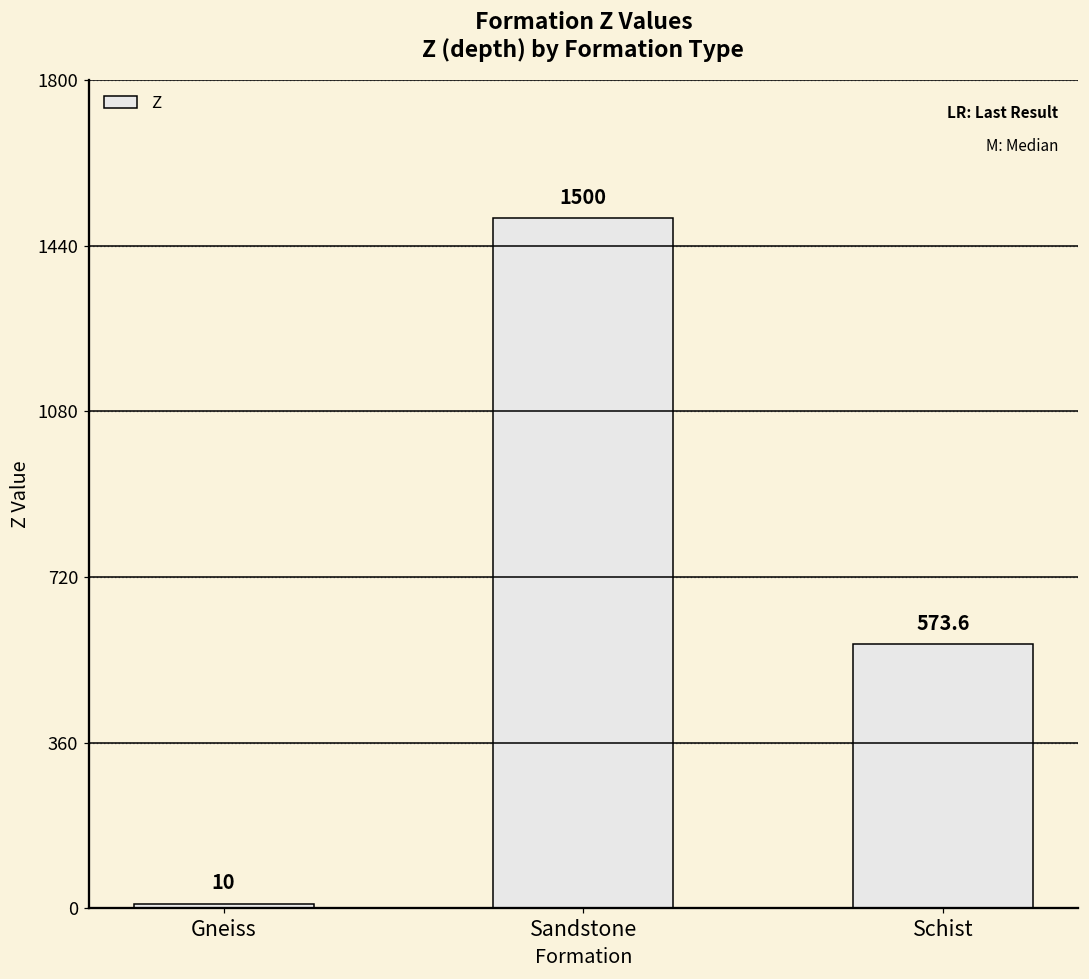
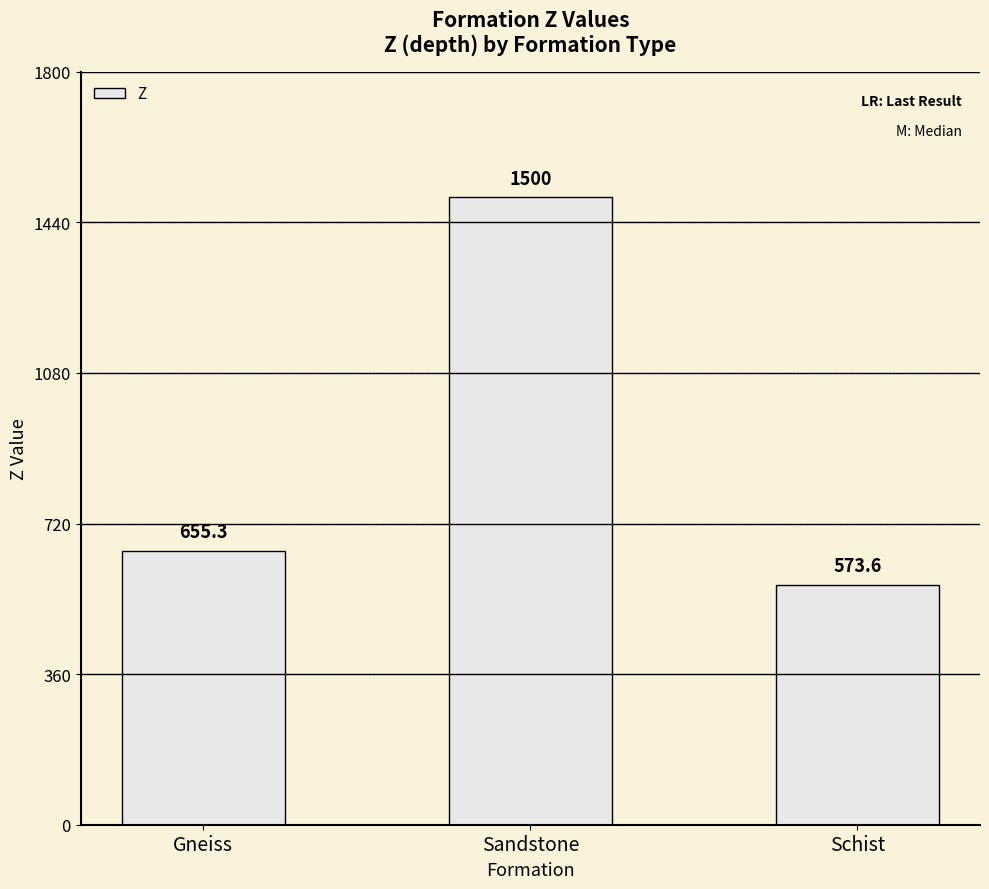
Gneiss: 10 -> 655.3
